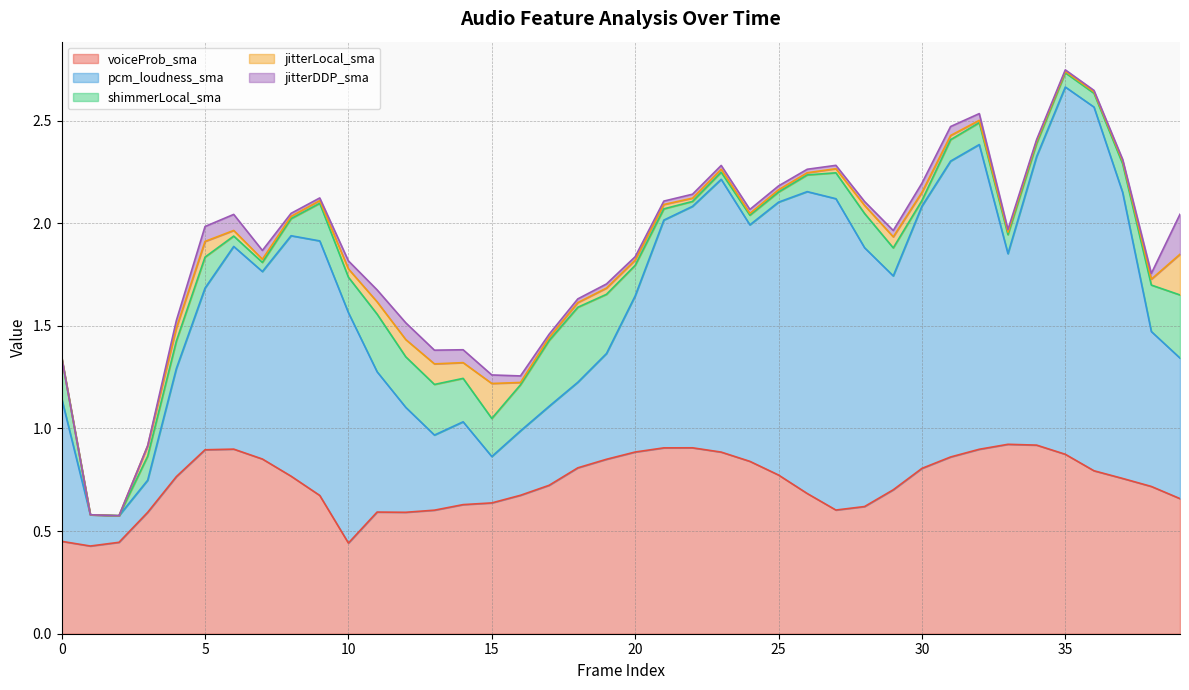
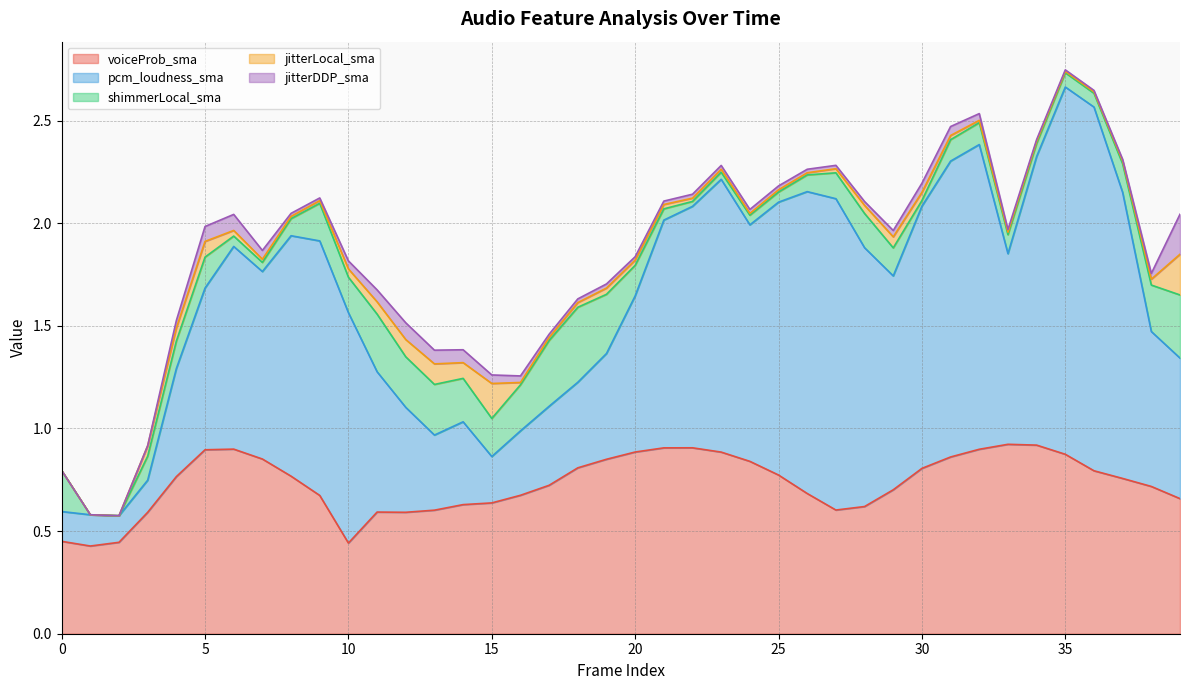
pcm_loudness_sma, 0: 0.70 -> 0.15
